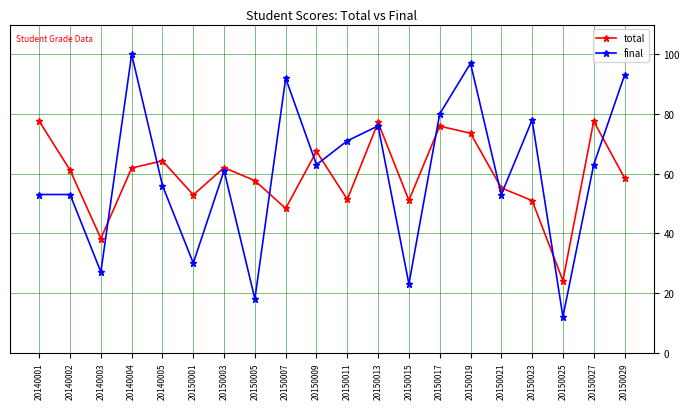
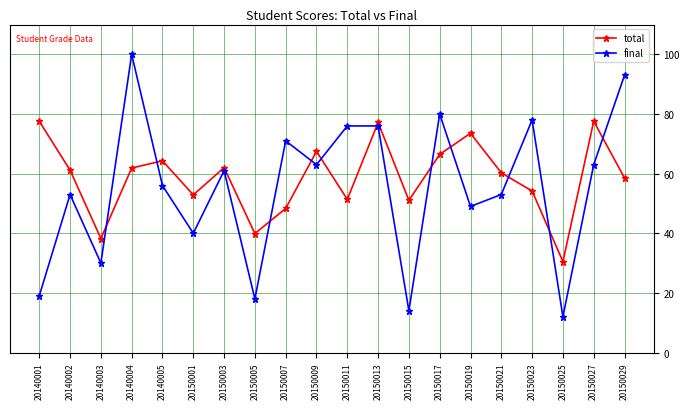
final, 20140001: 53 -> 19
final, 20140003: 27 -> 30
final, 20150001: 30 -> 40
total, 20150005: 58 -> 40
final, 20150007: 92 -> 71
final, 20150011: 71 -> 76
final, 20150015: 23 -> 14
total, 20150017: 76 -> 66
final, 20150019: 97 -> 49
total, 20150021: 55 -> 60
total, 20150023: 51 -> 54
total, 20150025: 24 -> 31
